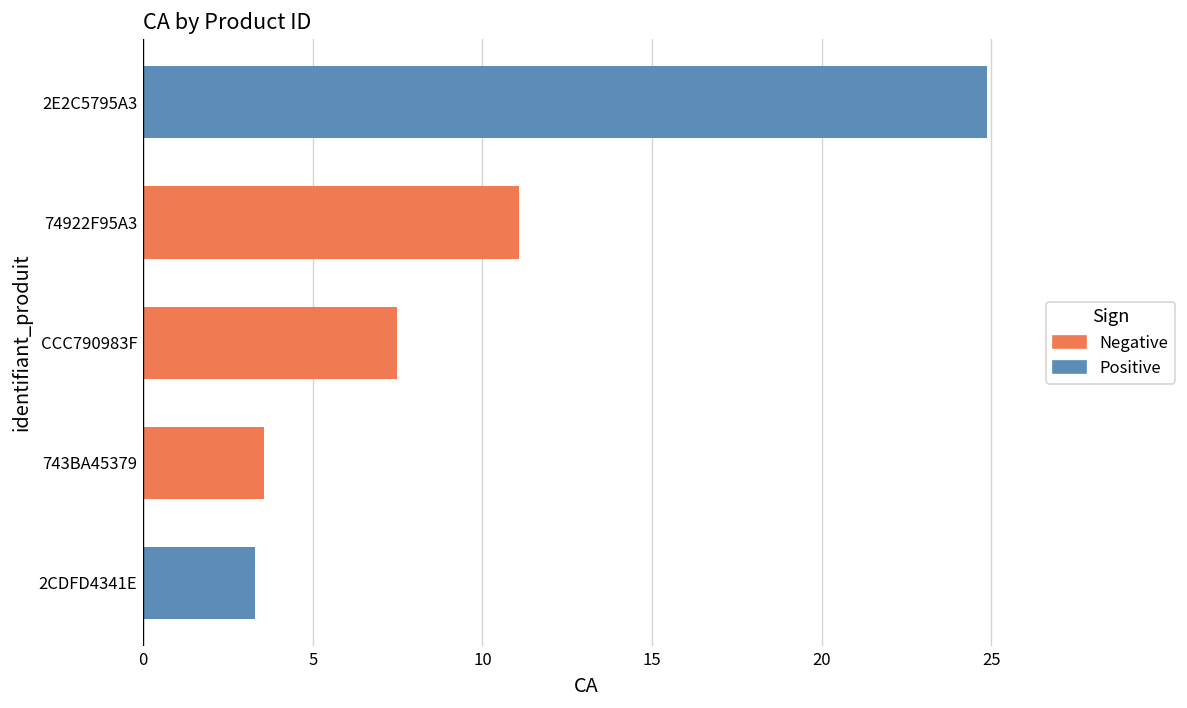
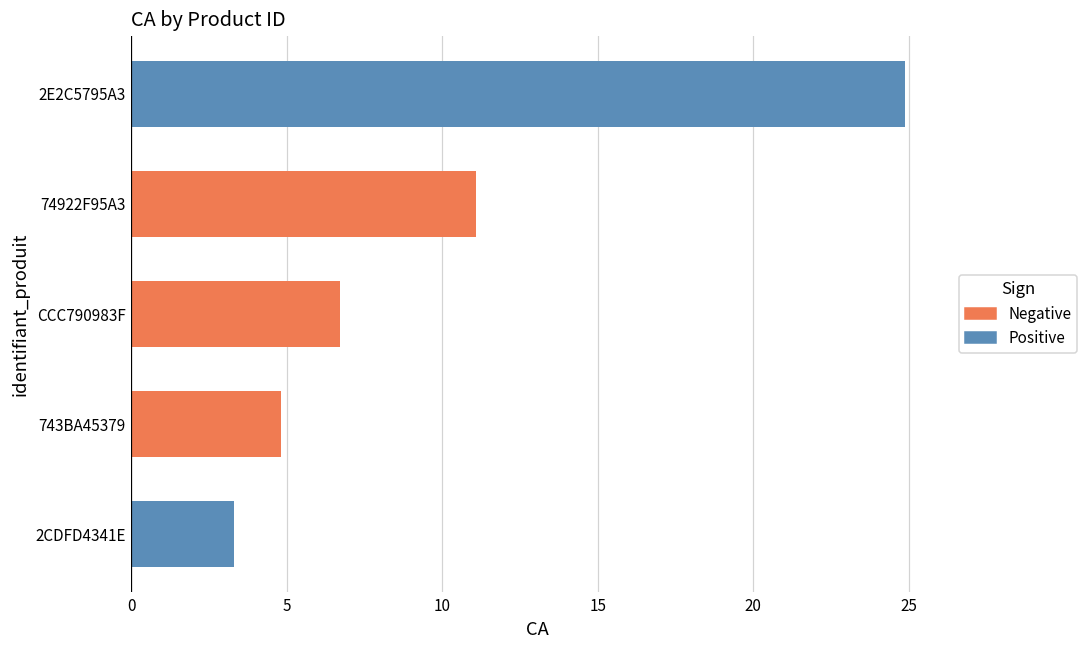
CCC790983F: 7.5 -> 6.7
743BA45379: 3.6 -> 4.8
